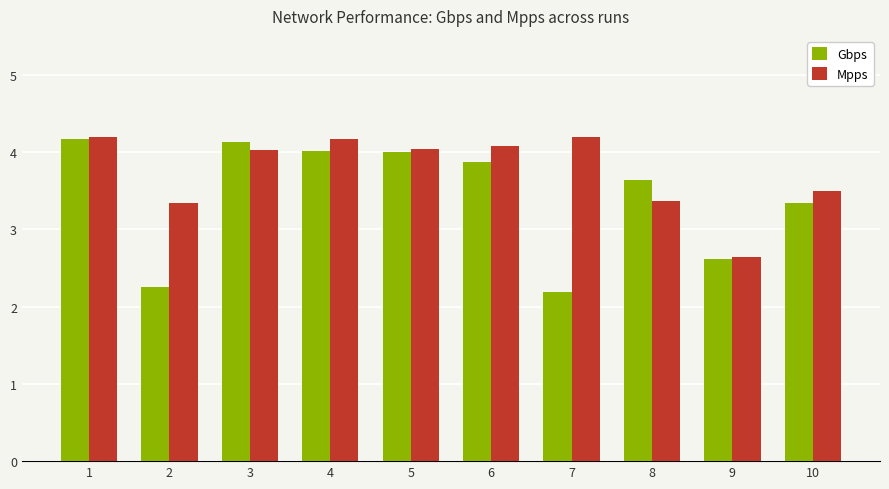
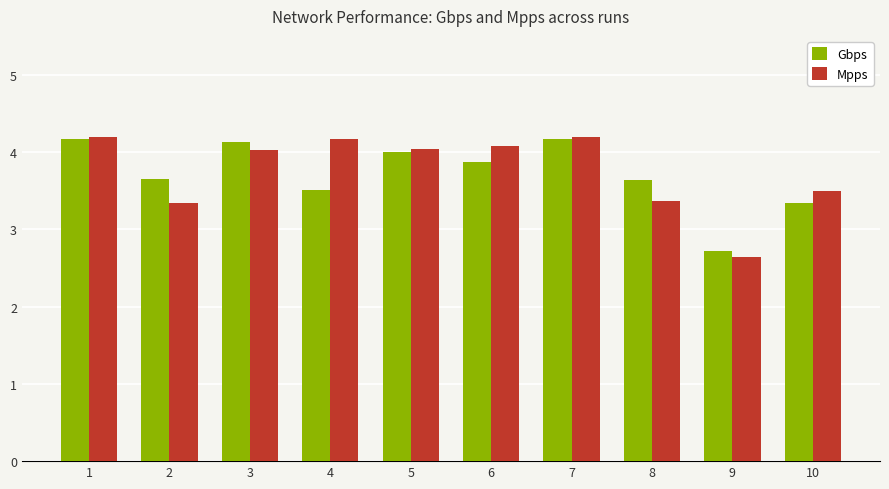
Gbps, 2: 2.3 -> 3.7
Gbps, 4: 4.0 -> 3.5
Gbps, 7: 2.2 -> 4.2
Gbps, 9: 2.6 -> 2.7
